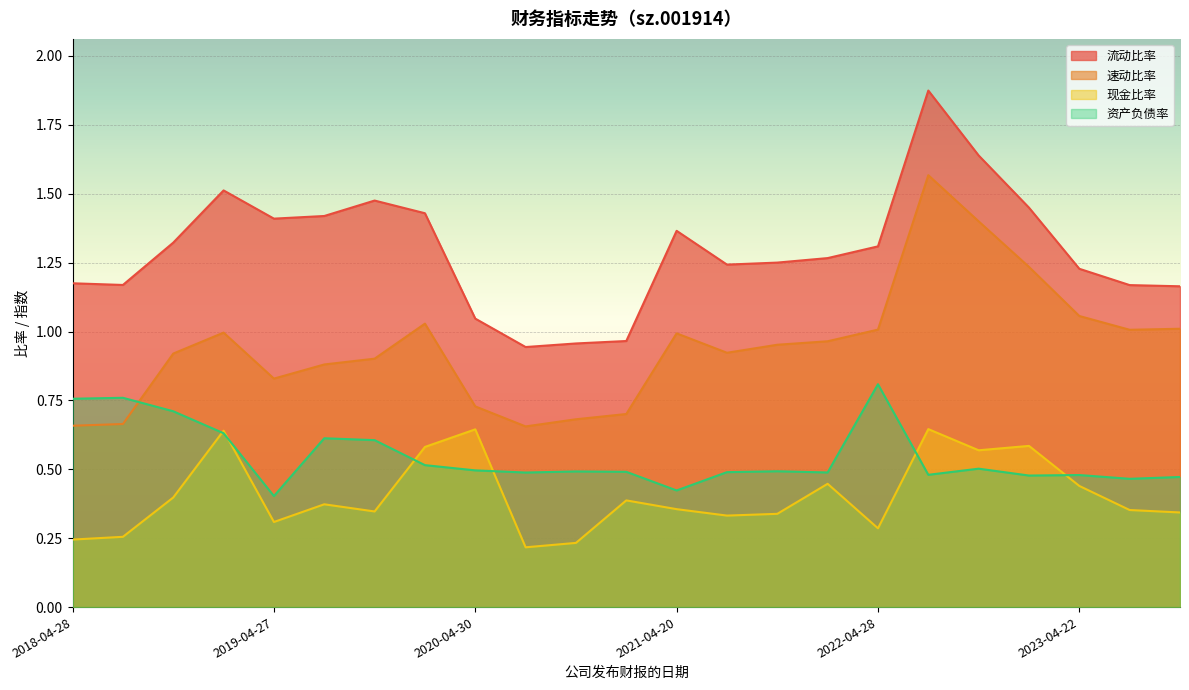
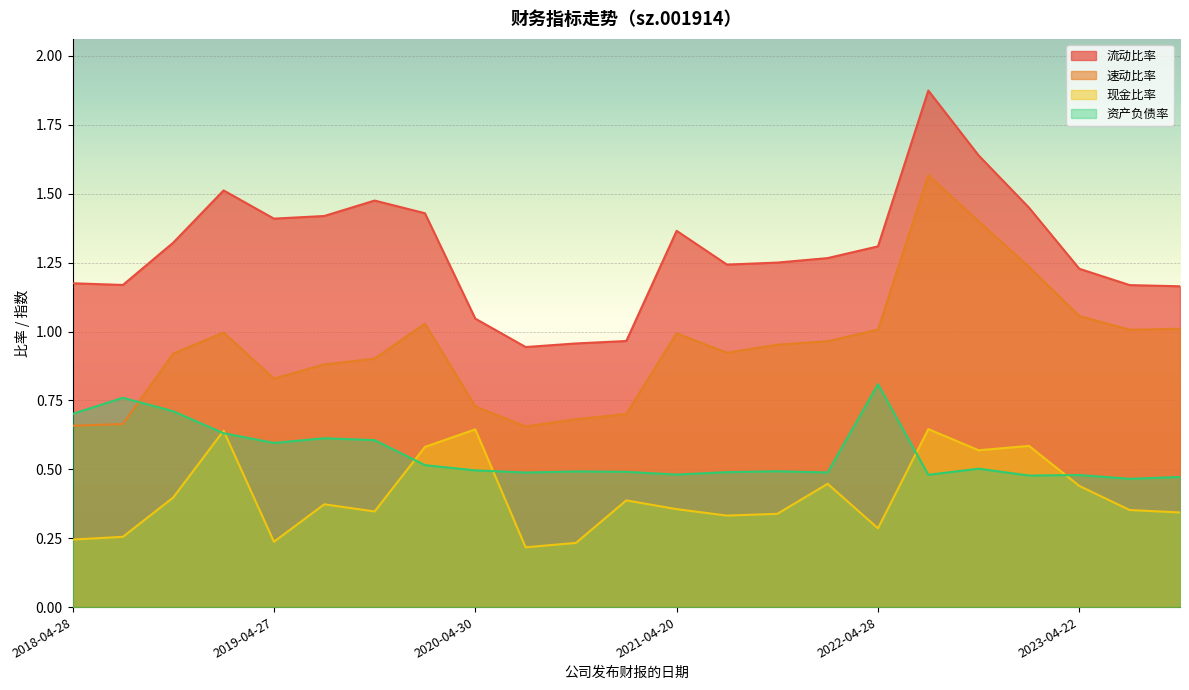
资产负债率, 2018-04-28: 0.76 -> 0.70
现金比率, 2019-04-27: 0.31 -> 0.24
资产负债率, 2019-04-27: 0.40 -> 0.60
资产负债率, 2021-04-20: 0.42 -> 0.48
